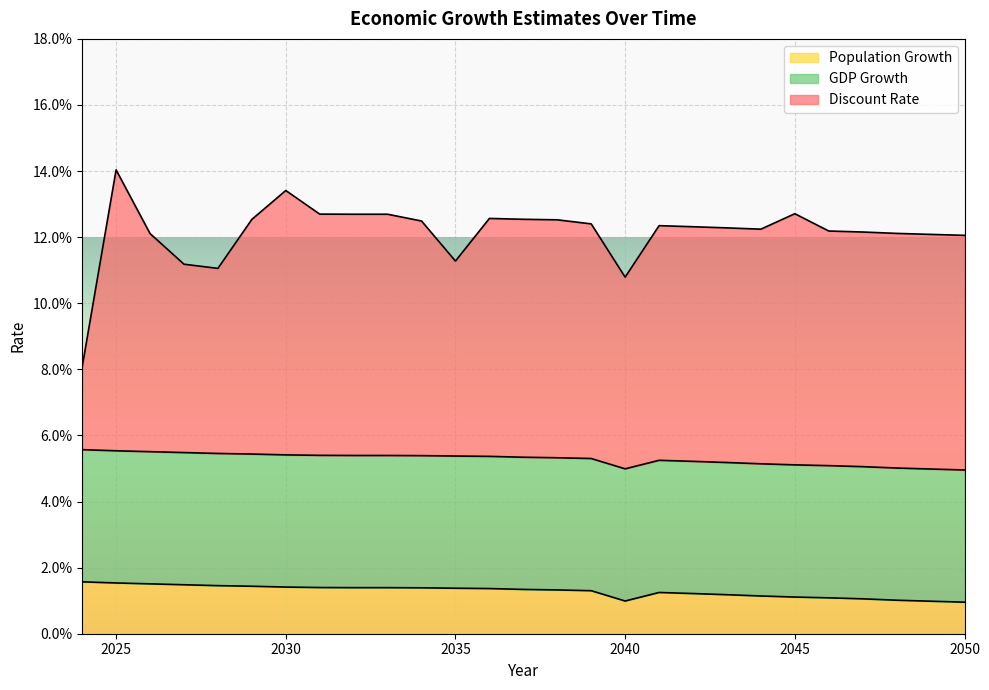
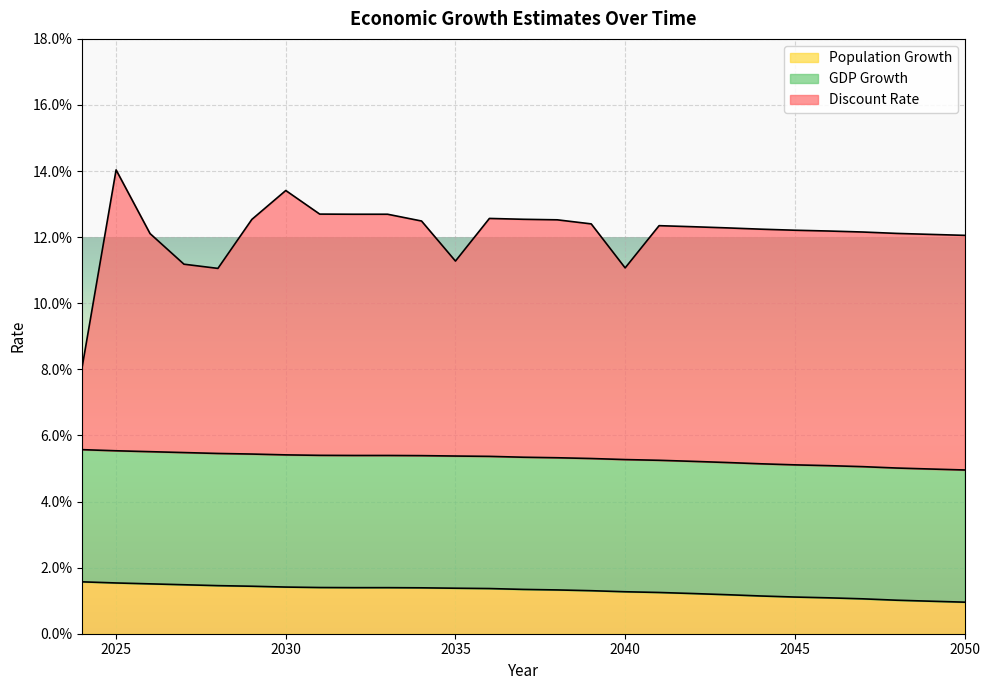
Population Growth, 2040: 1.0% -> 1.3%
Discount Rate, 2045: 7.6% -> 7.1%
